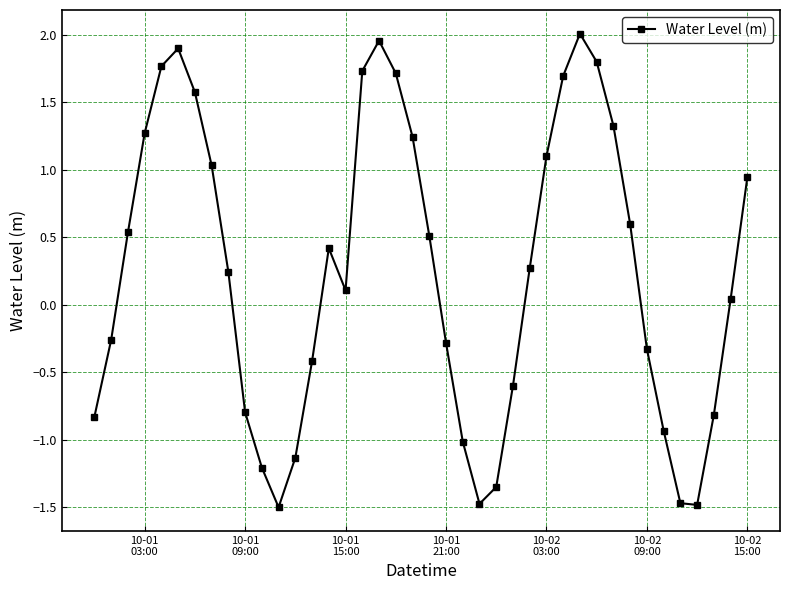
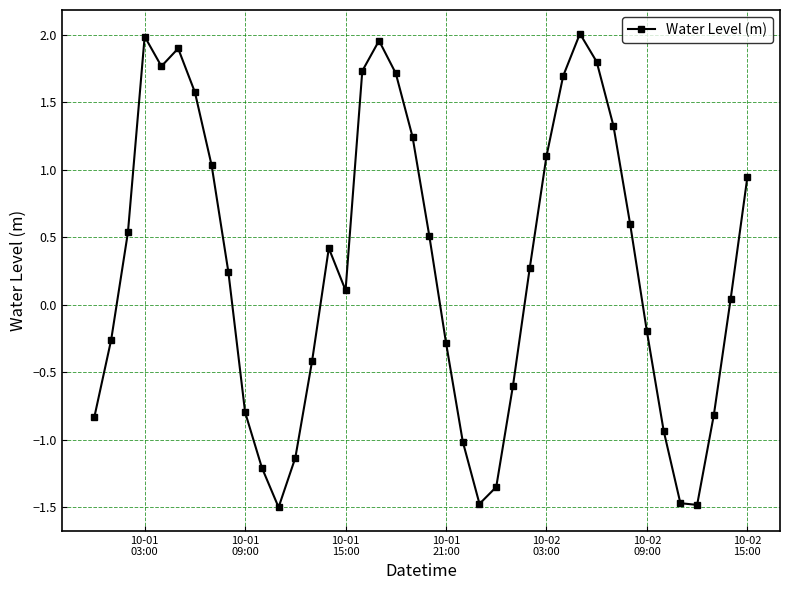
10-01 03:00: 1.27 -> 1.99
10-02 09:00: -0.33 -> -0.20
